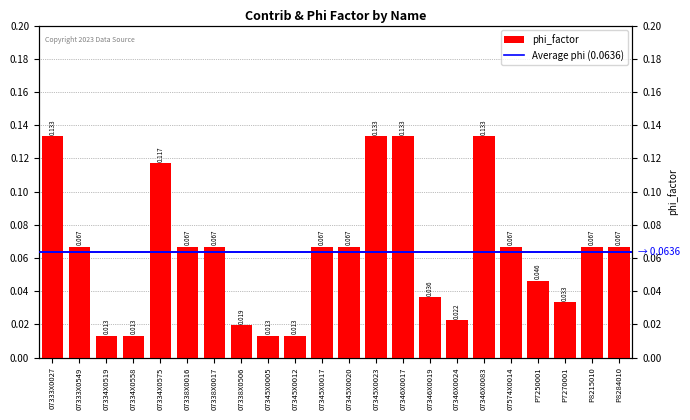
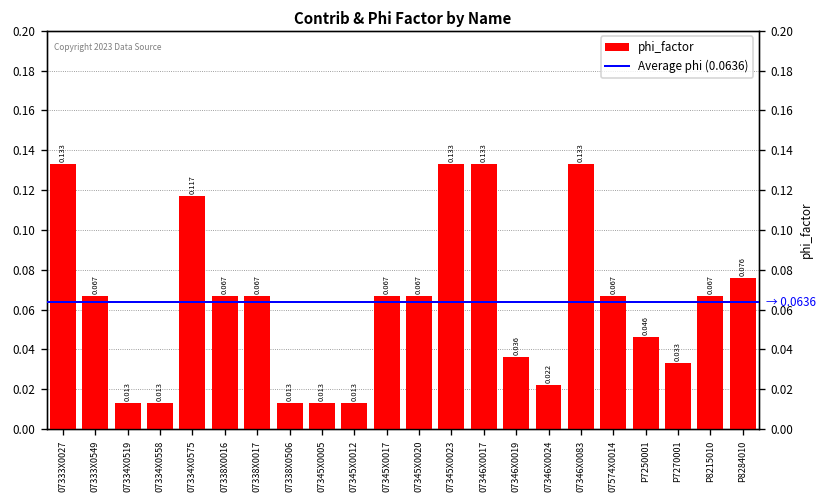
07338X0506: 0.019 -> 0.013
P8284010: 0.067 -> 0.076
